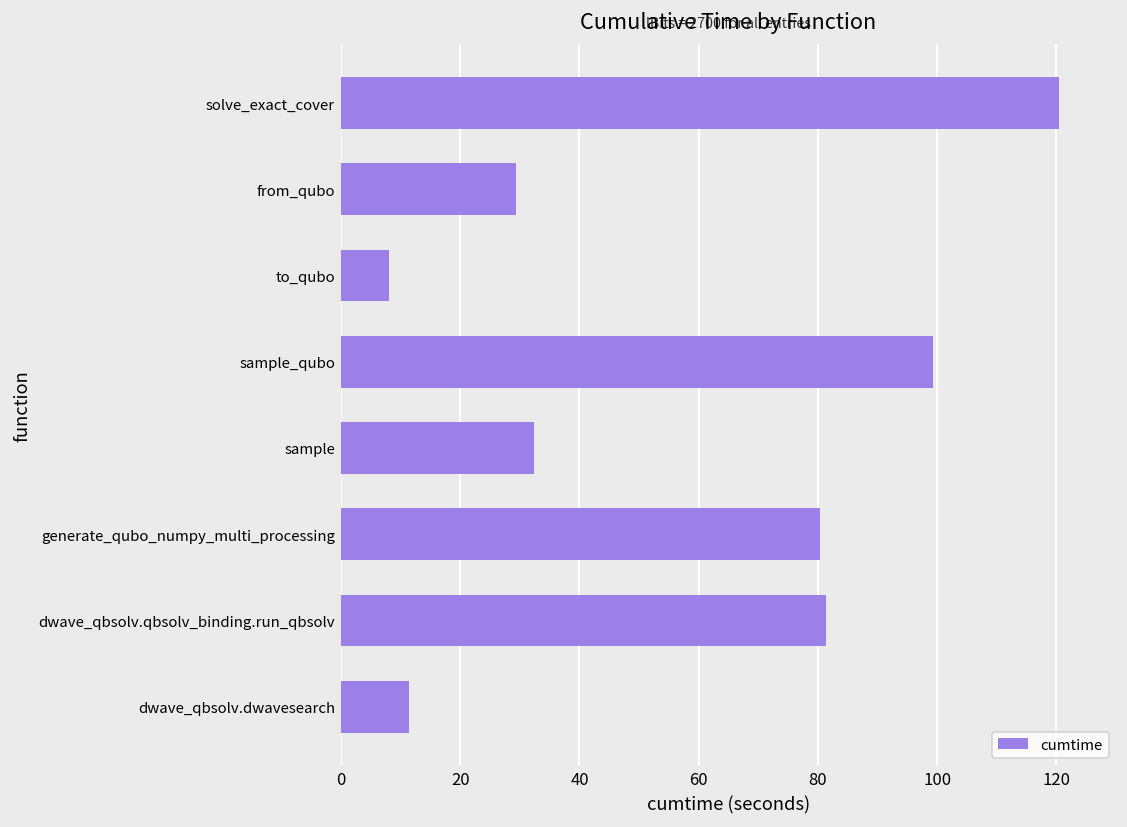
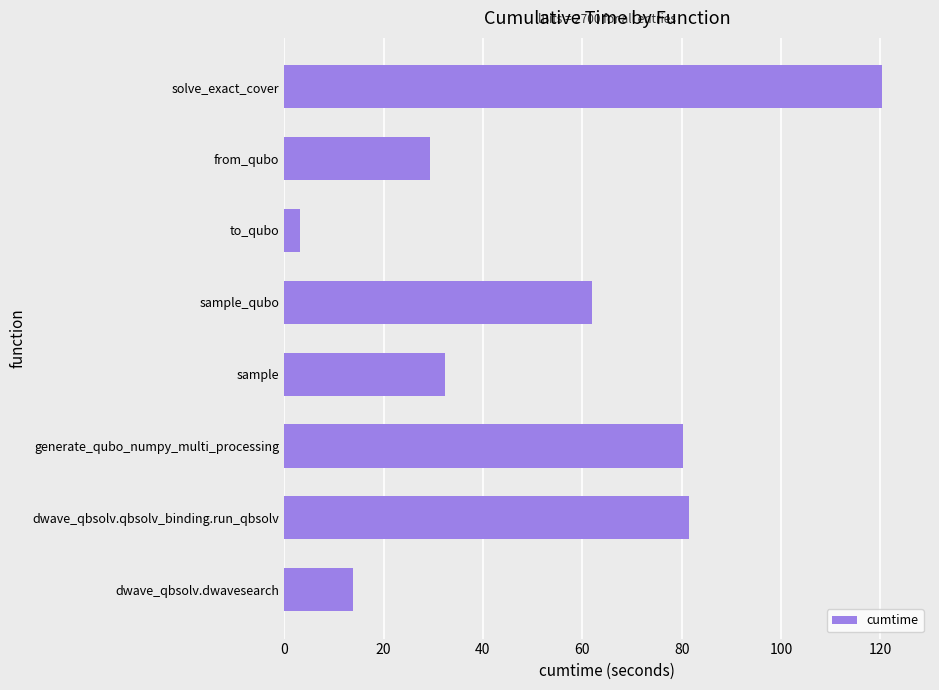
to_qubo: 8 -> 3
sample_qubo: 99 -> 62
dwave_qbsolv.dwavesearch: 11 -> 14
